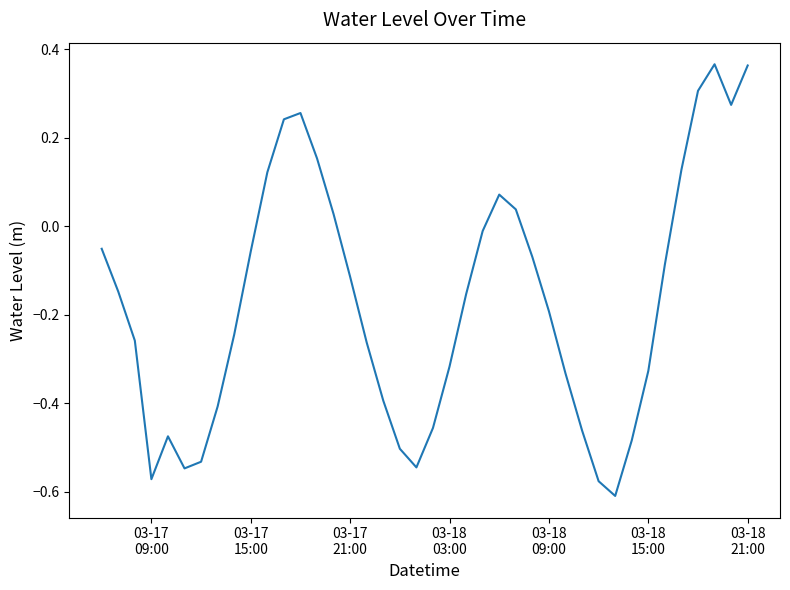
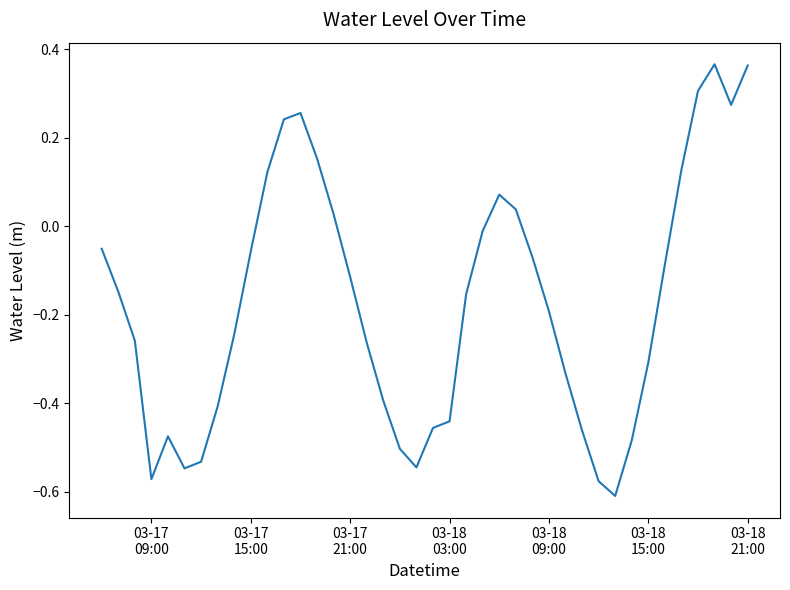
03-18 03:00: -0.32 -> -0.44
03-18 15:00: -0.33 -> -0.31
